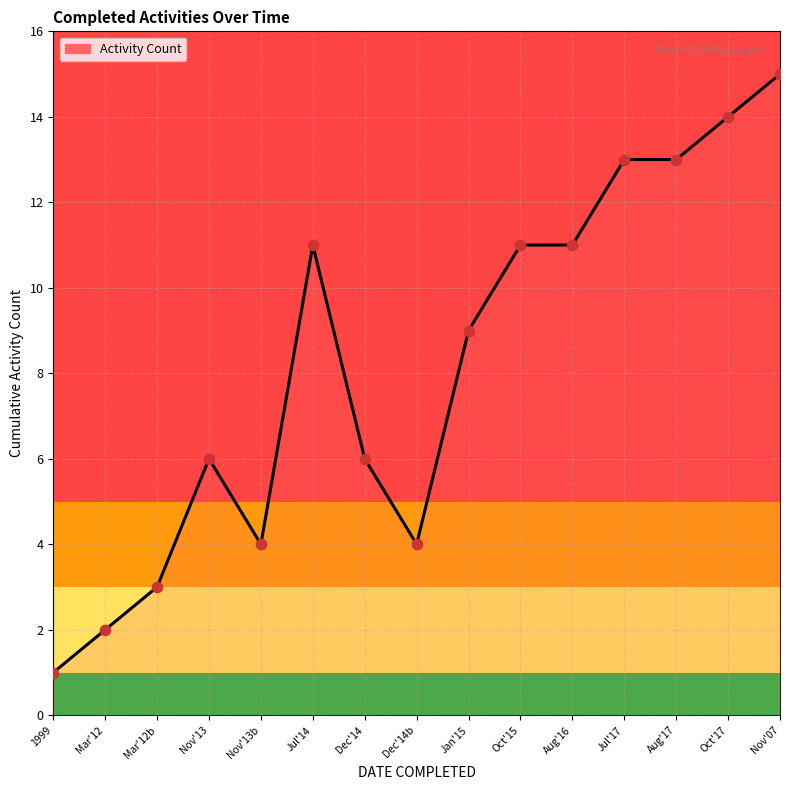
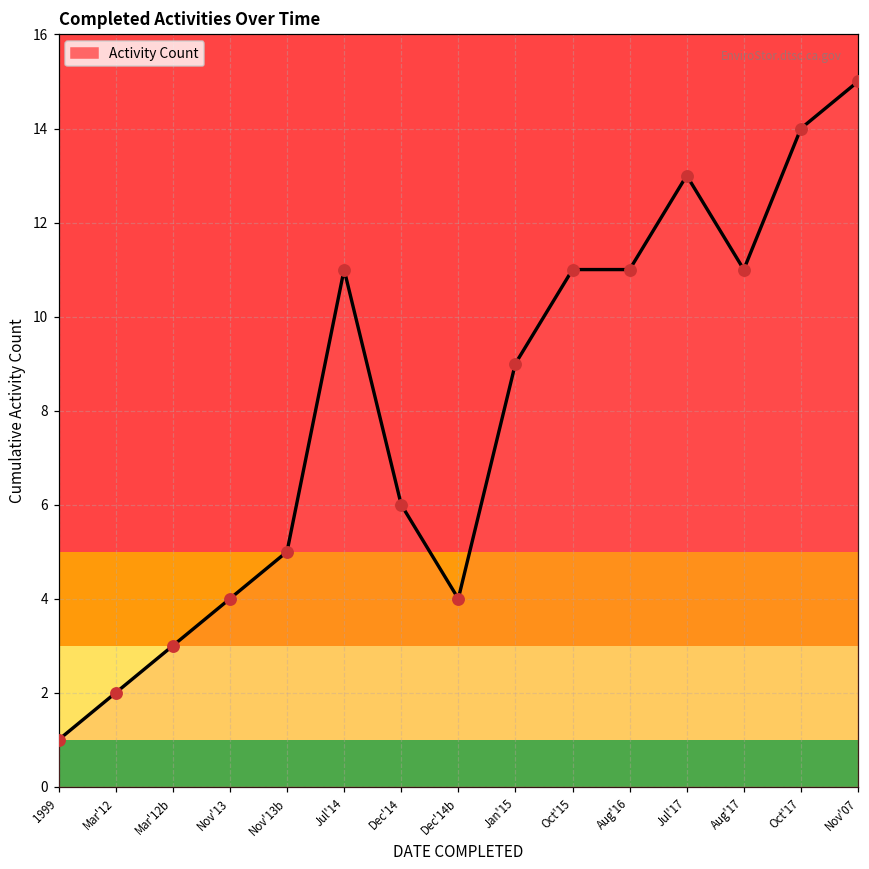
Nov'13: 6 -> 4
Nov'13b: 4 -> 5
Aug'17: 13 -> 11
